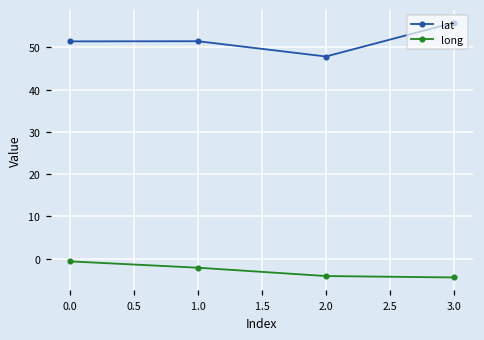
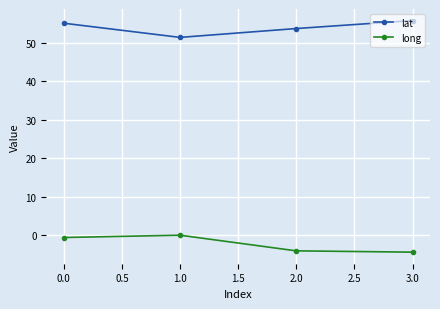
lat, 0.0: 51 -> 55
long, 1.0: -2 -> 0
lat, 2.0: 48 -> 54
